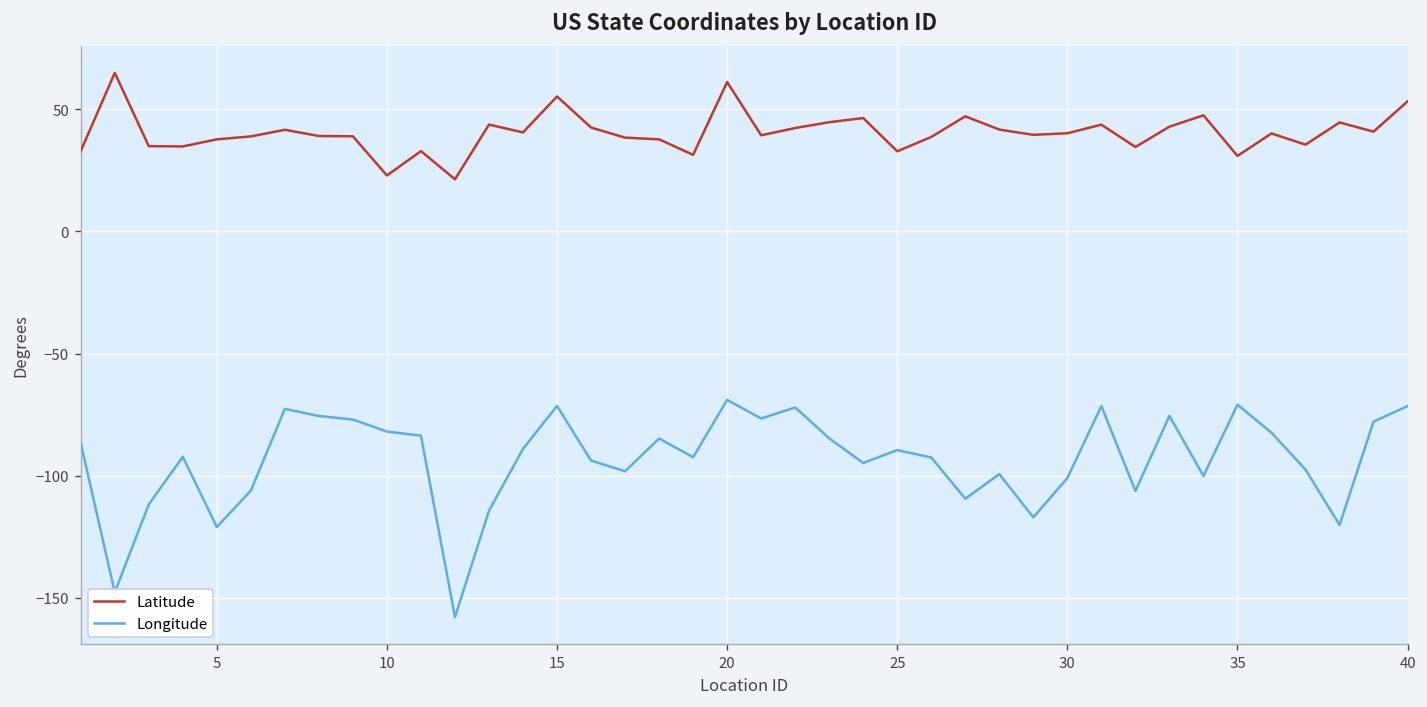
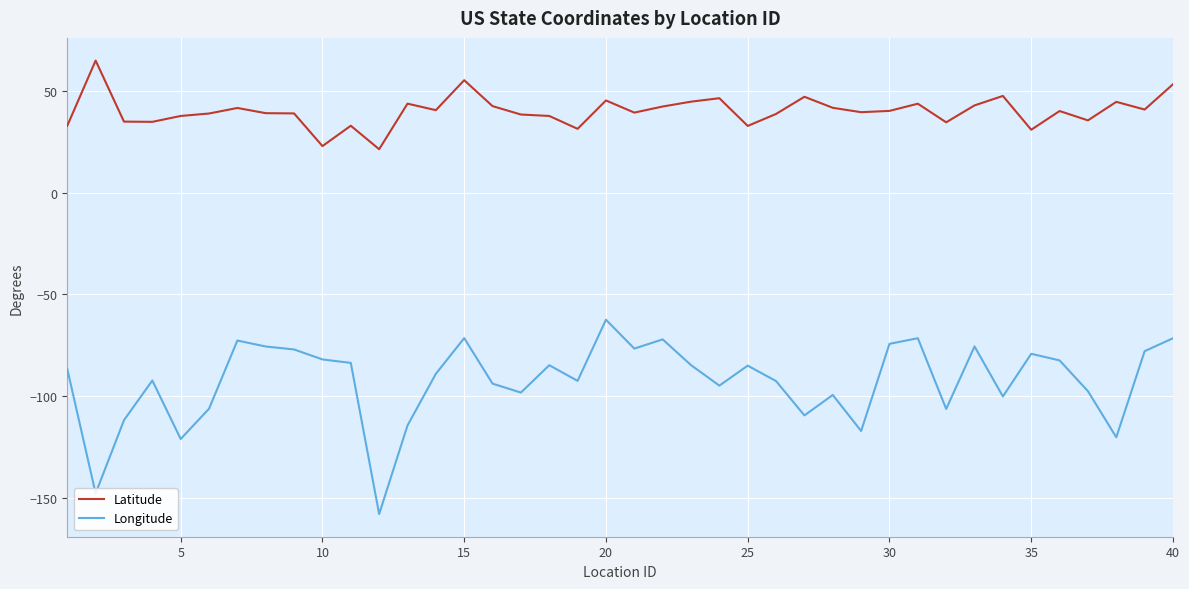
Latitude, 20: 61 -> 45
Longitude, 20: -69 -> -62
Longitude, 25: -90 -> -85
Longitude, 30: -101 -> -74
Longitude, 35: -71 -> -79
